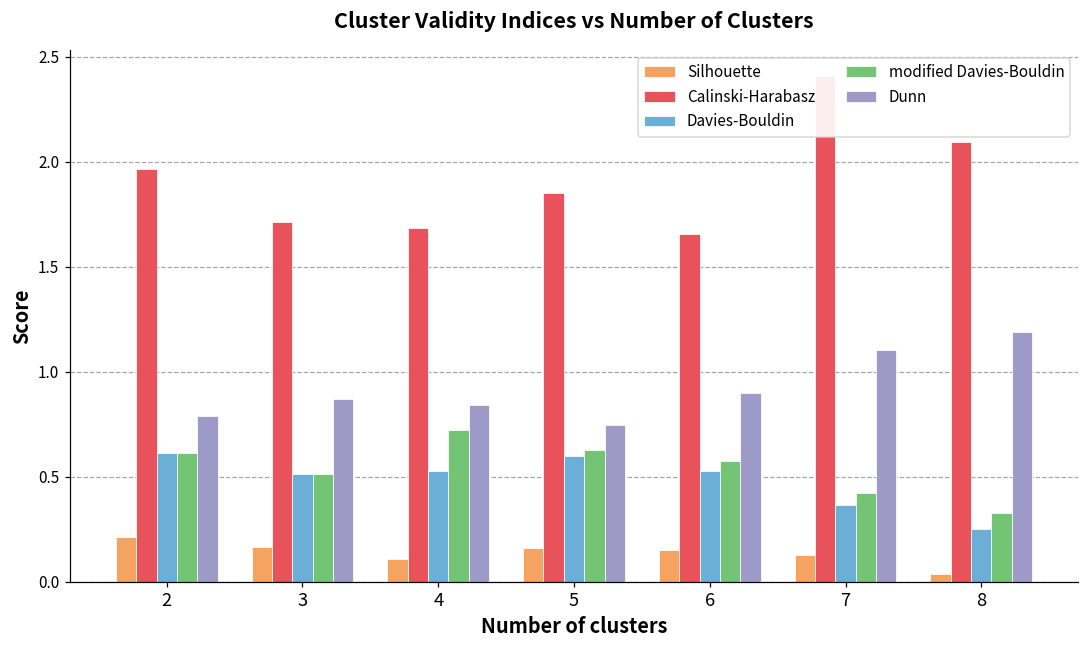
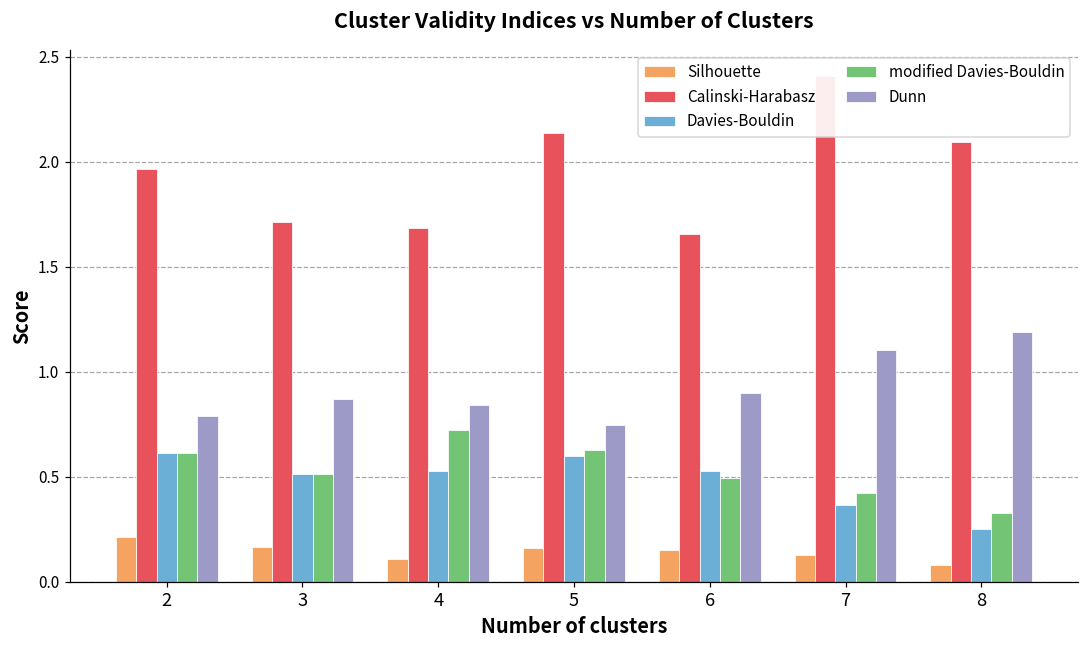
Calinski-Harabasz, 5: 1.85 -> 2.14
modified Davies-Bouldin, 6: 0.57 -> 0.49
Silhouette, 8: 0.04 -> 0.08
